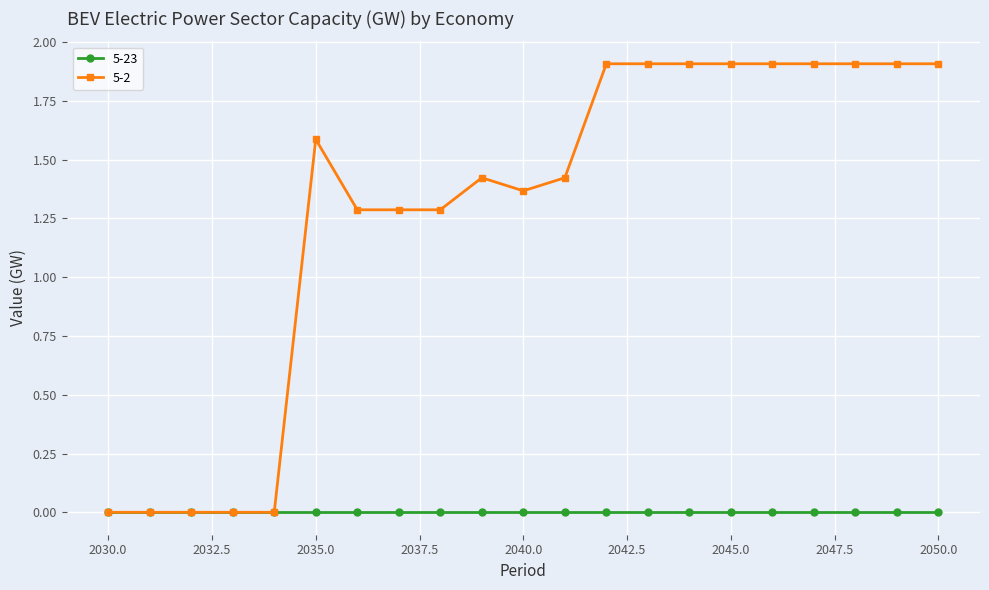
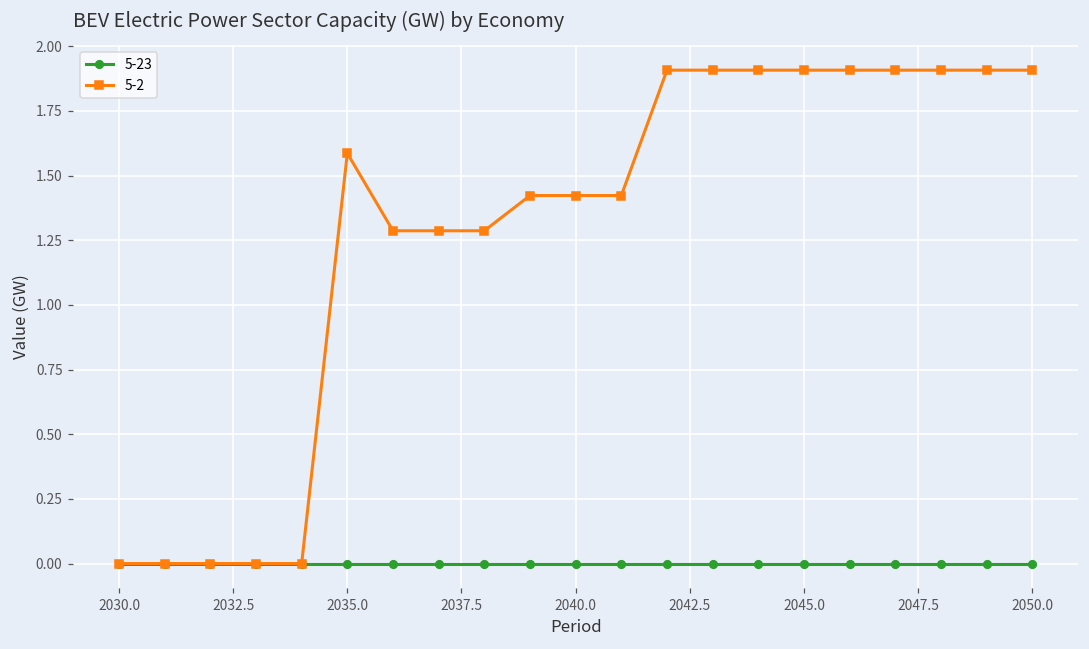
5-2, 2040.0: 1.37 -> 1.42
